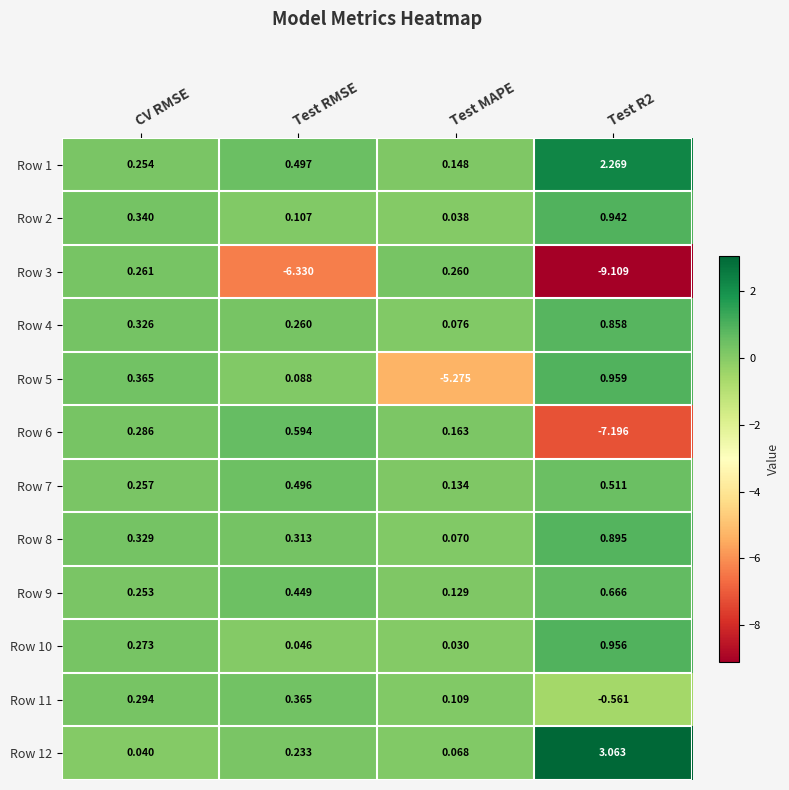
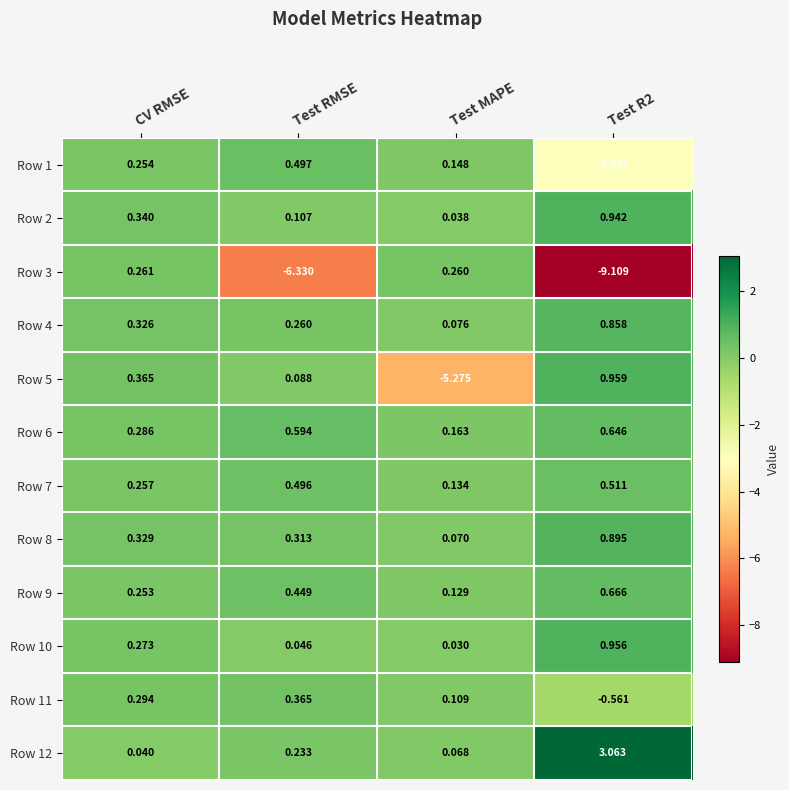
Row 1, Test R2: 2.269 -> -2.937
Row 6, Test R2: -7.196 -> 0.646
